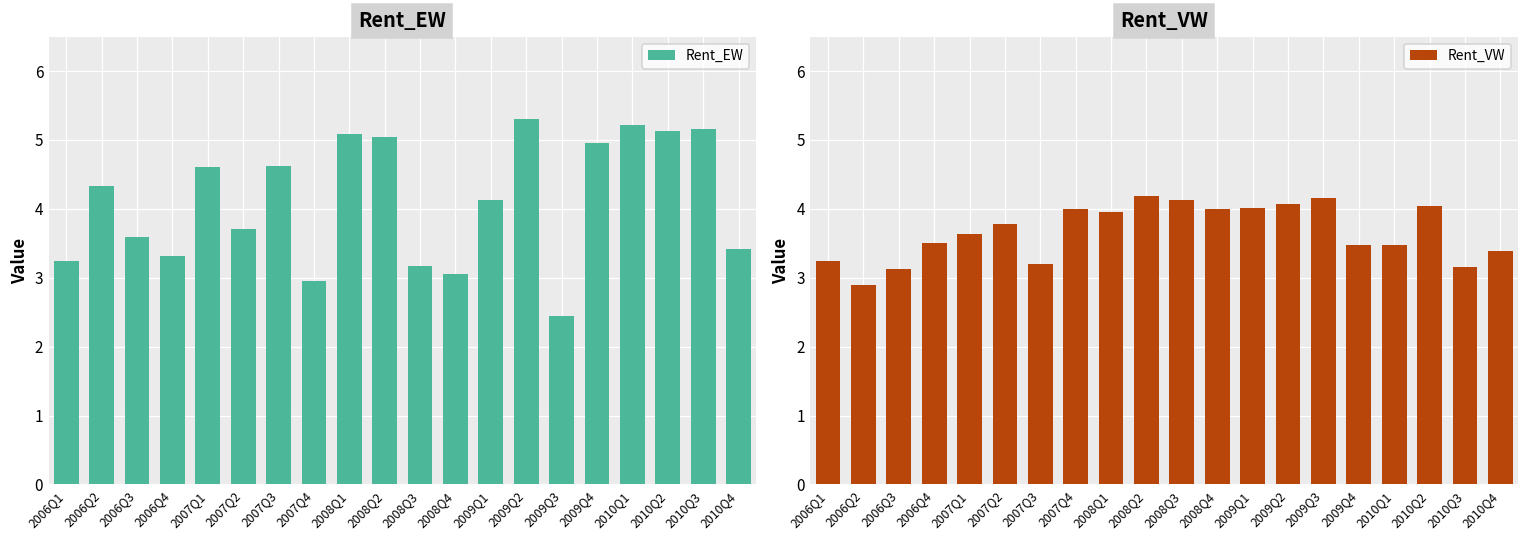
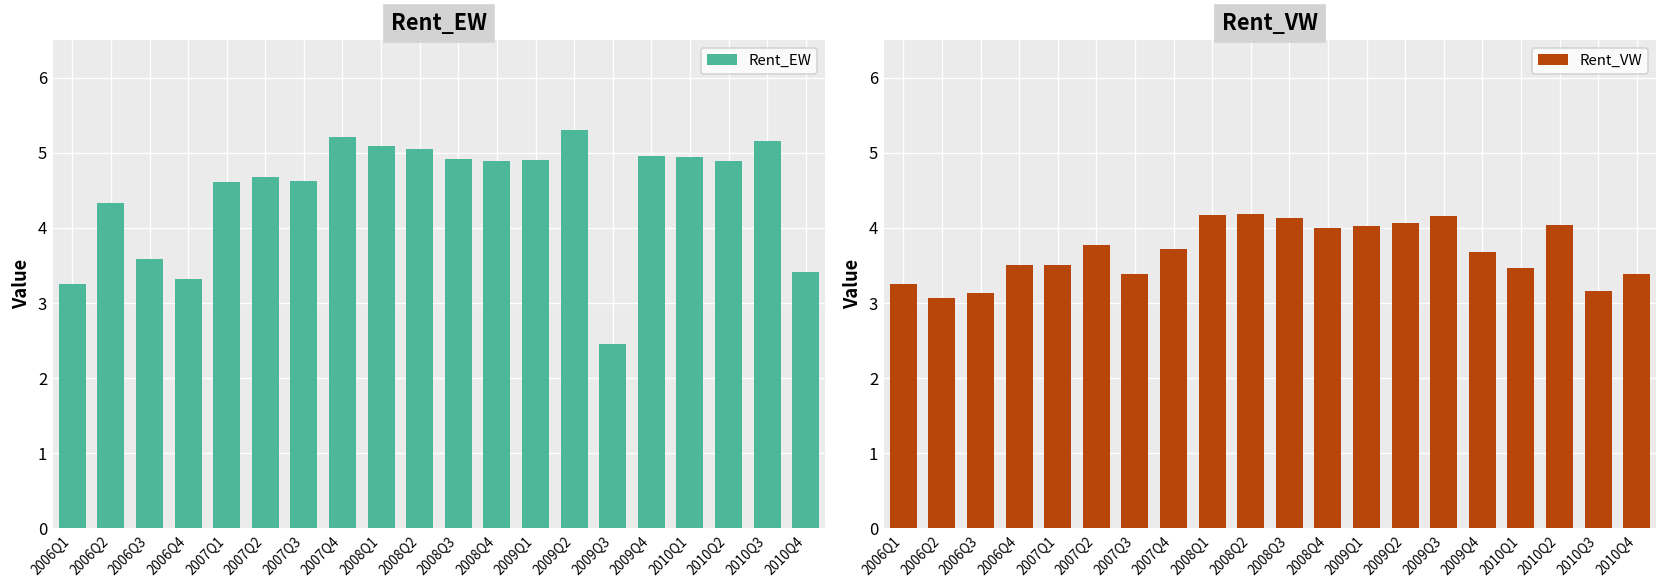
Rent_EW, 2007Q2: 3.7 -> 4.7
Rent_EW, 2007Q4: 3.0 -> 5.2
Rent_EW, 2008Q3: 3.2 -> 4.9
Rent_EW, 2008Q4: 3.0 -> 4.9
Rent_EW, 2009Q1: 4.1 -> 4.9
Rent_EW, 2010Q1: 5.2 -> 4.9
Rent_EW, 2010Q2: 5.1 -> 4.9
Rent_VW, 2006Q2: 2.9 -> 3.1
Rent_VW, 2007Q1: 3.6 -> 3.5
Rent_VW, 2007Q3: 3.2 -> 3.4
Rent_VW, 2007Q4: 4.0 -> 3.7
Rent_VW, 2008Q1: 4.0 -> 4.2
Rent_VW, 2009Q4: 3.5 -> 3.7
